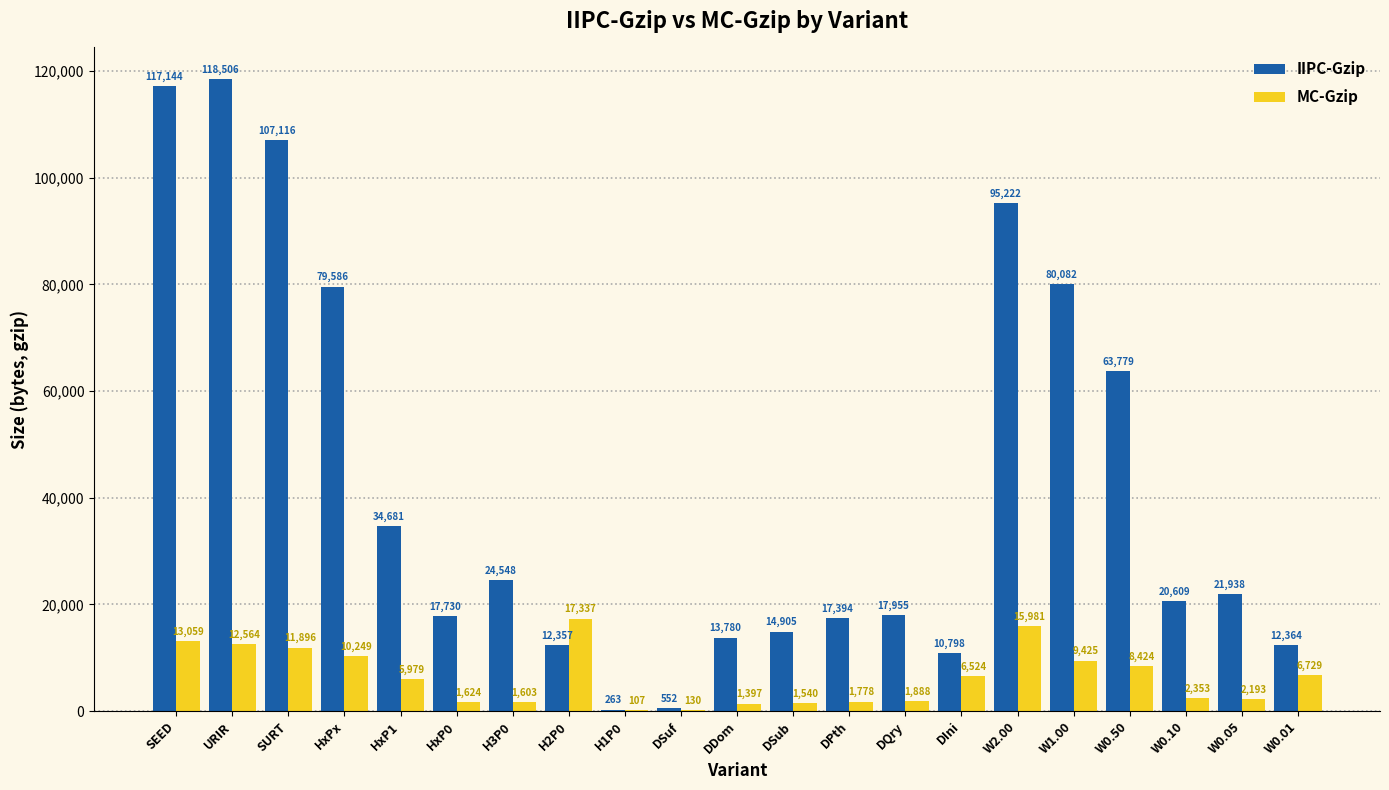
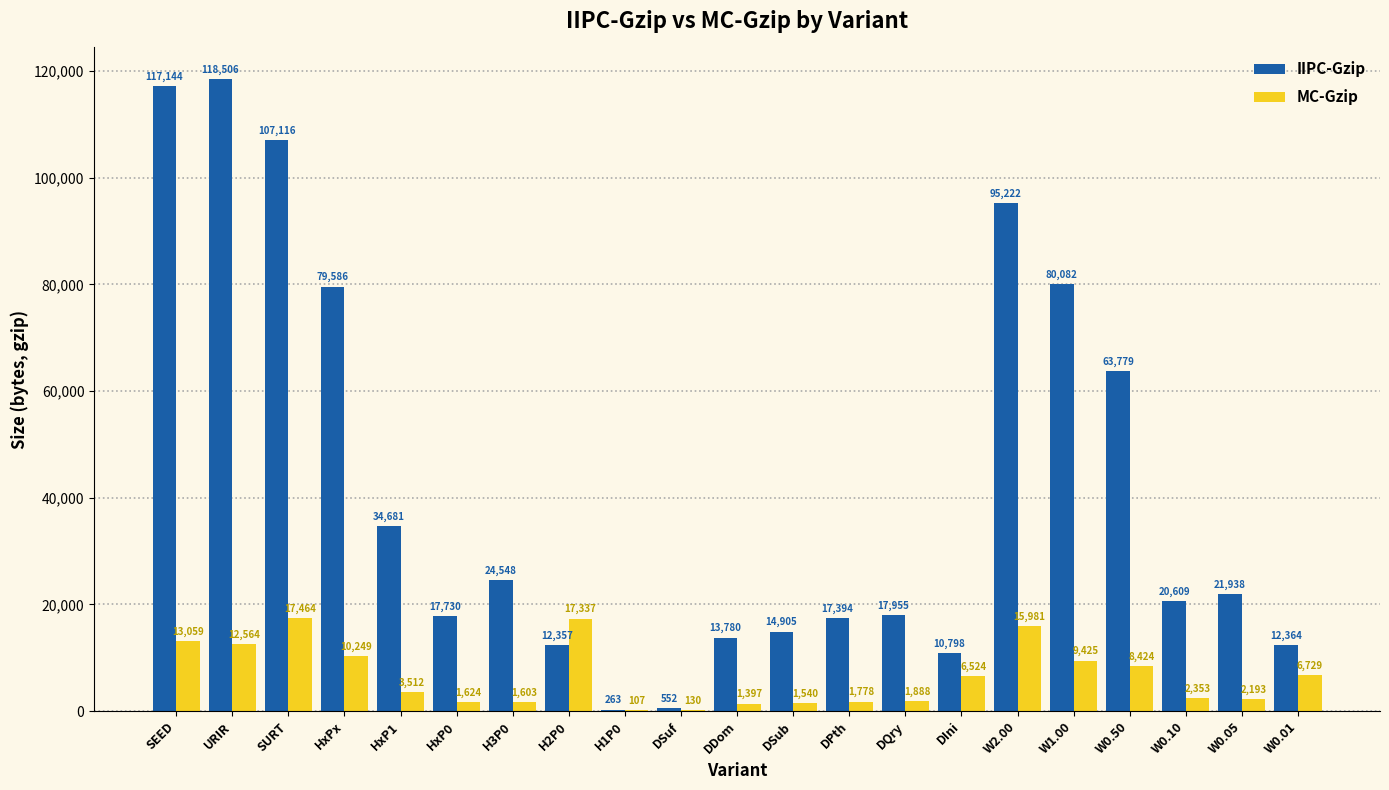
MC-Gzip, SURT: 11,896 -> 17,464
MC-Gzip, HxP1: 5,979 -> 3,512
